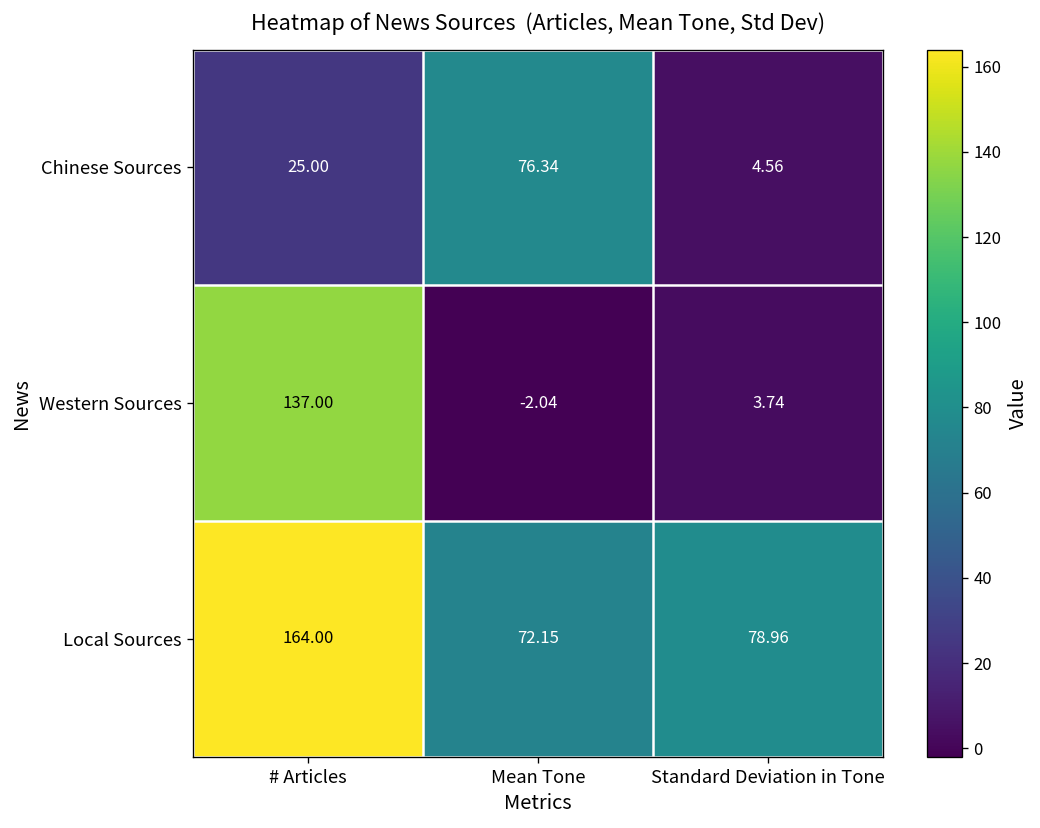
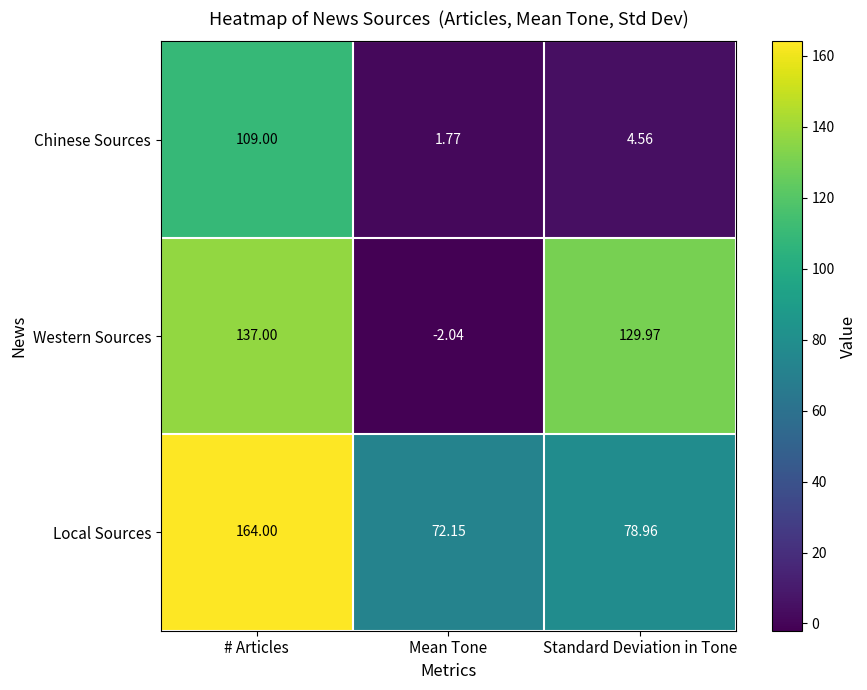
Chinese Sources, # Articles: 25.00 -> 109.00
Chinese Sources, Mean Tone: 76.34 -> 1.77
Western Sources, Standard Deviation in Tone: 3.74 -> 129.97
